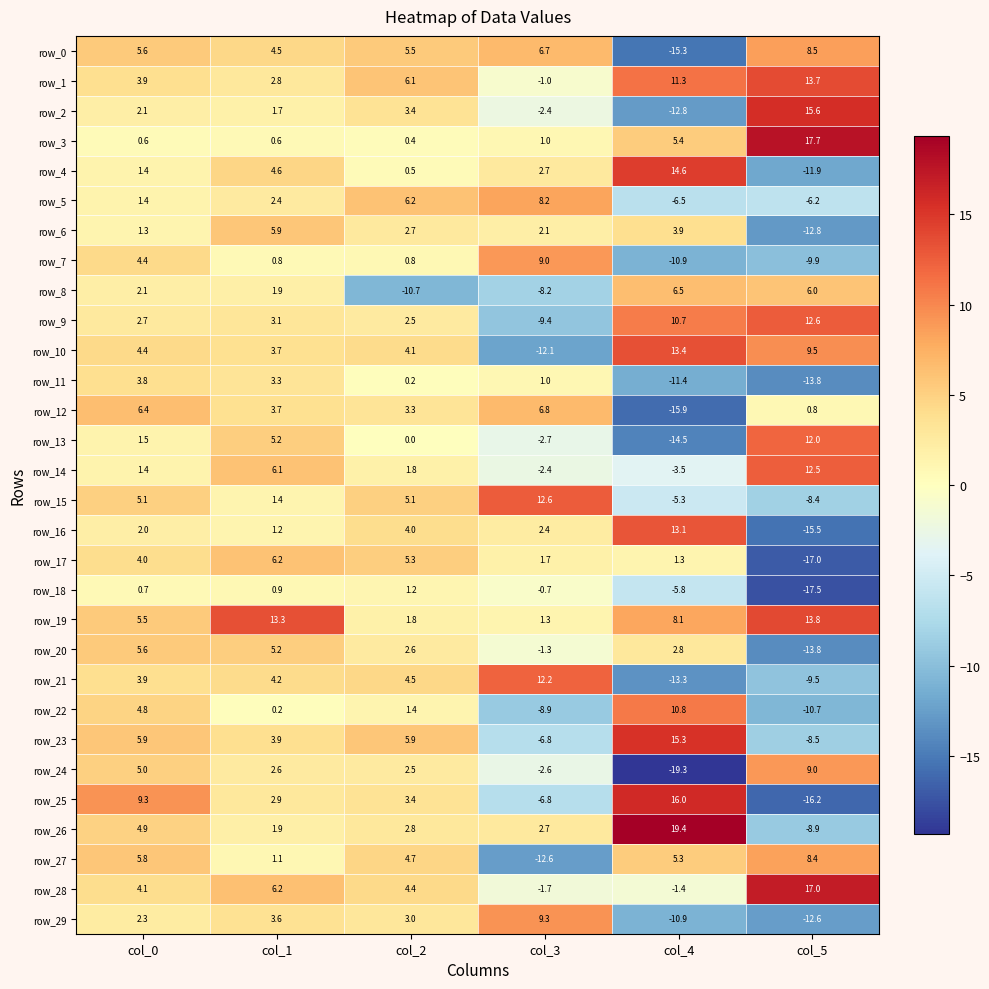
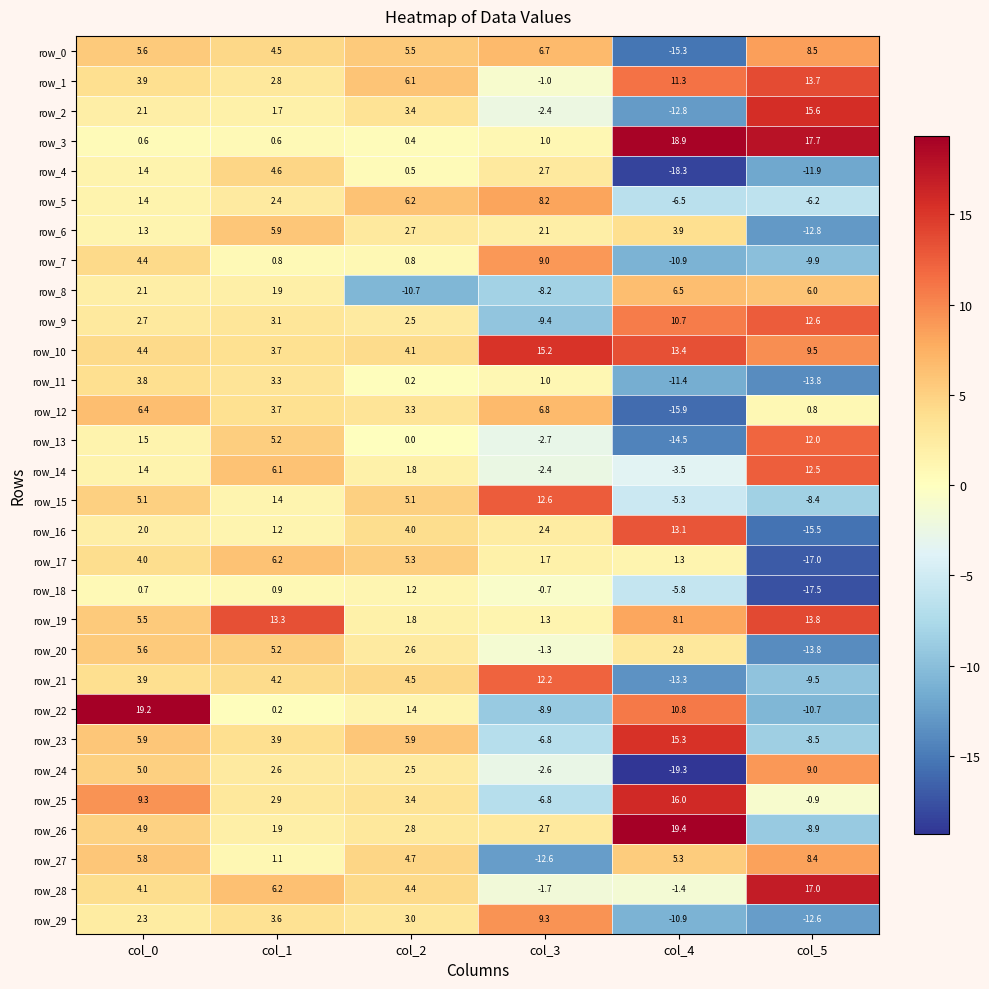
row_3, col_4: 5.4 -> 18.9
row_4, col_4: 14.6 -> -18.3
row_10, col_3: -12.1 -> 15.2
row_22, col_0: 4.8 -> 19.2
row_25, col_5: -16.2 -> -0.9
